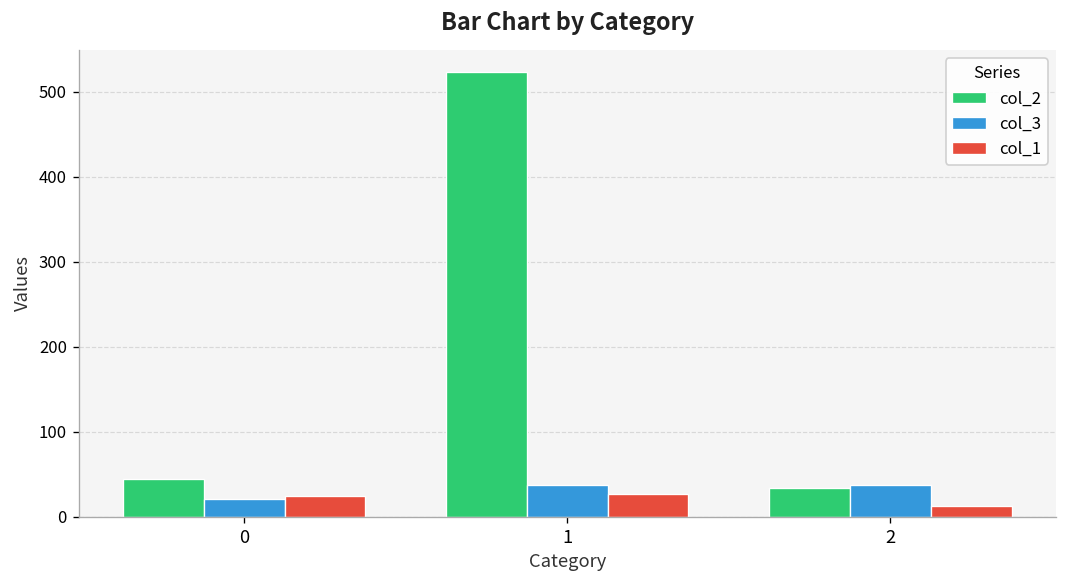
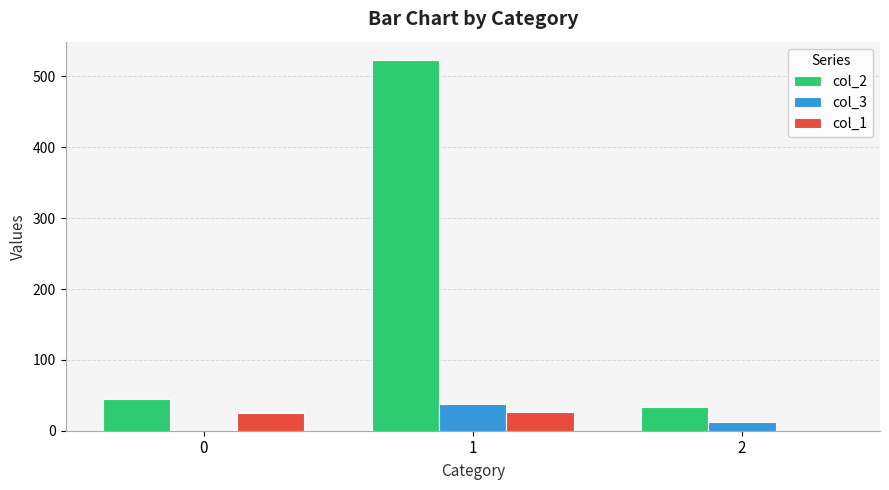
col_3, 0: 20 -> 0
col_3, 2: 40 -> 10
col_1, 2: 10 -> 0
